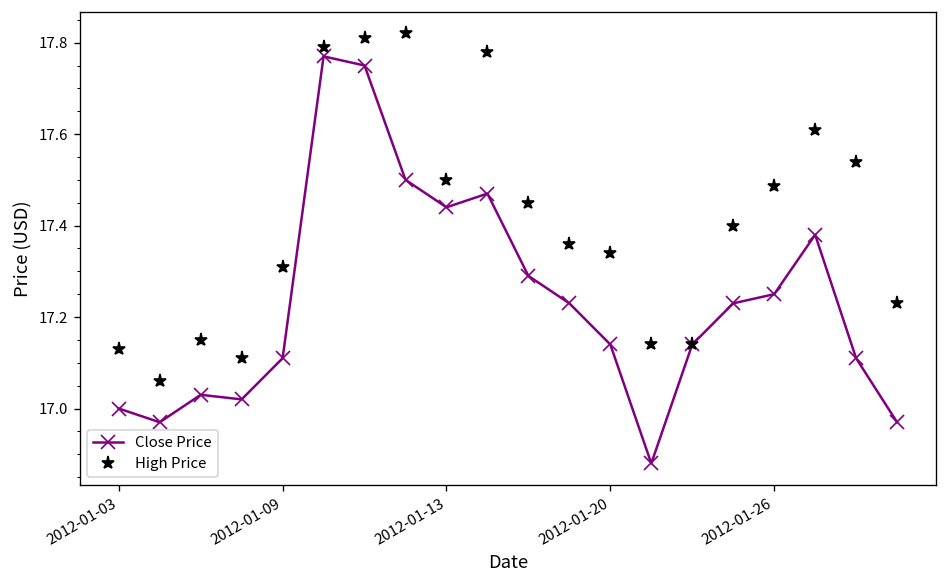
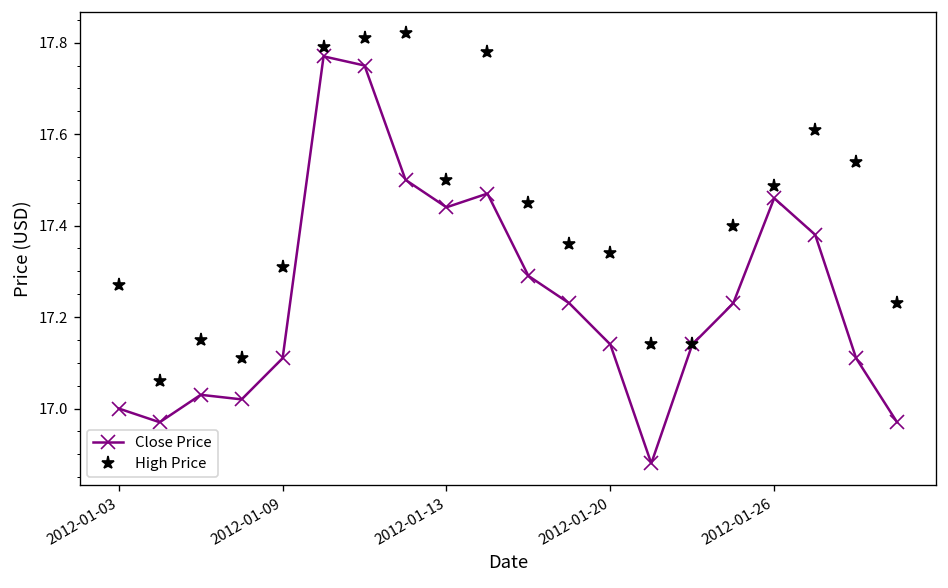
High Price, 2012-01-03: 17.13 -> 17.27
Close Price, 2012-01-26: 17.25 -> 17.46
